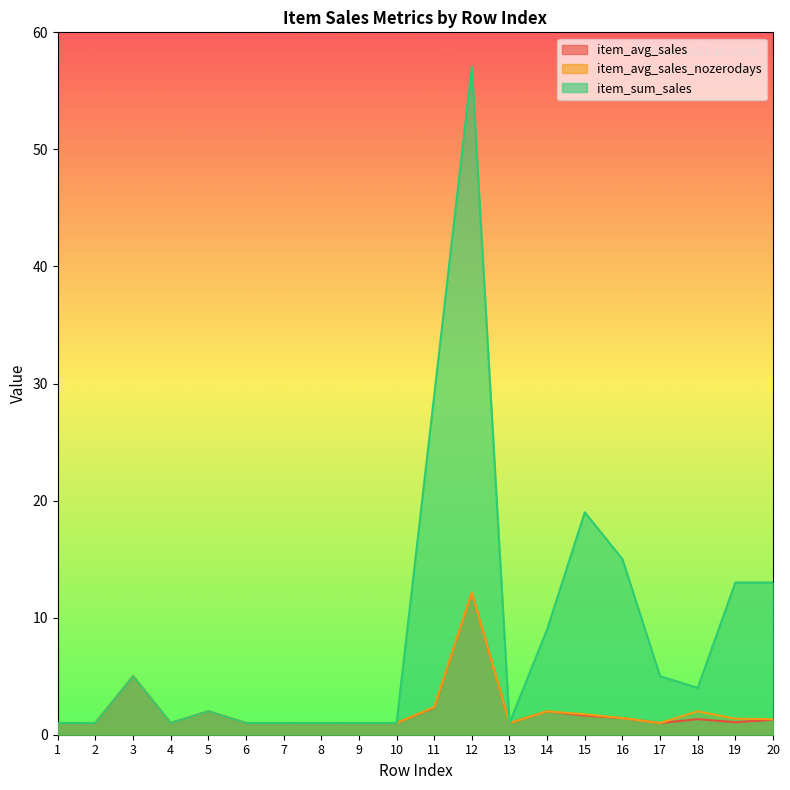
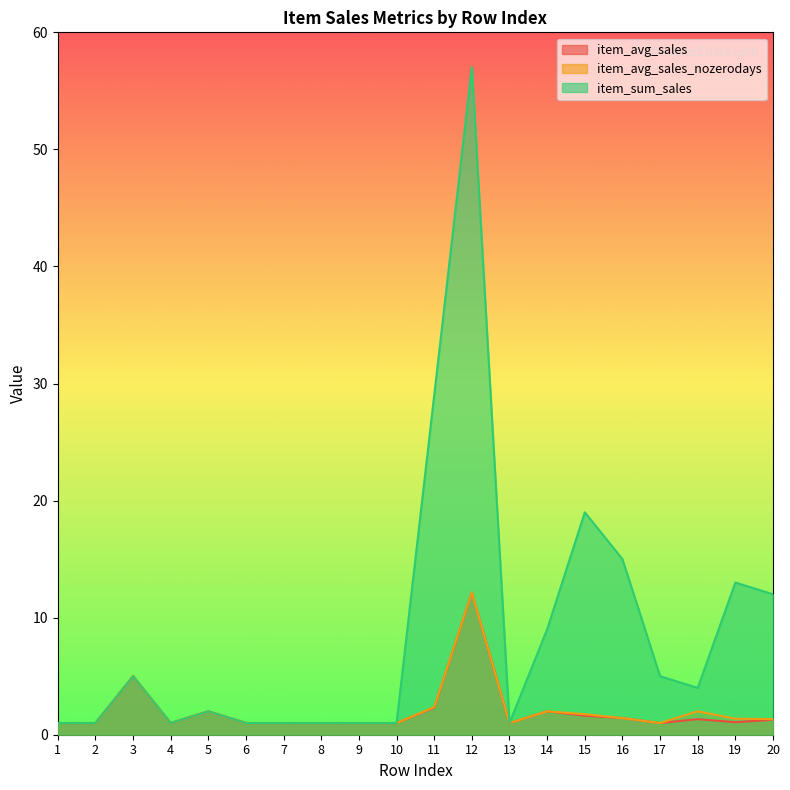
item_sum_sales, 20: 13 -> 12
